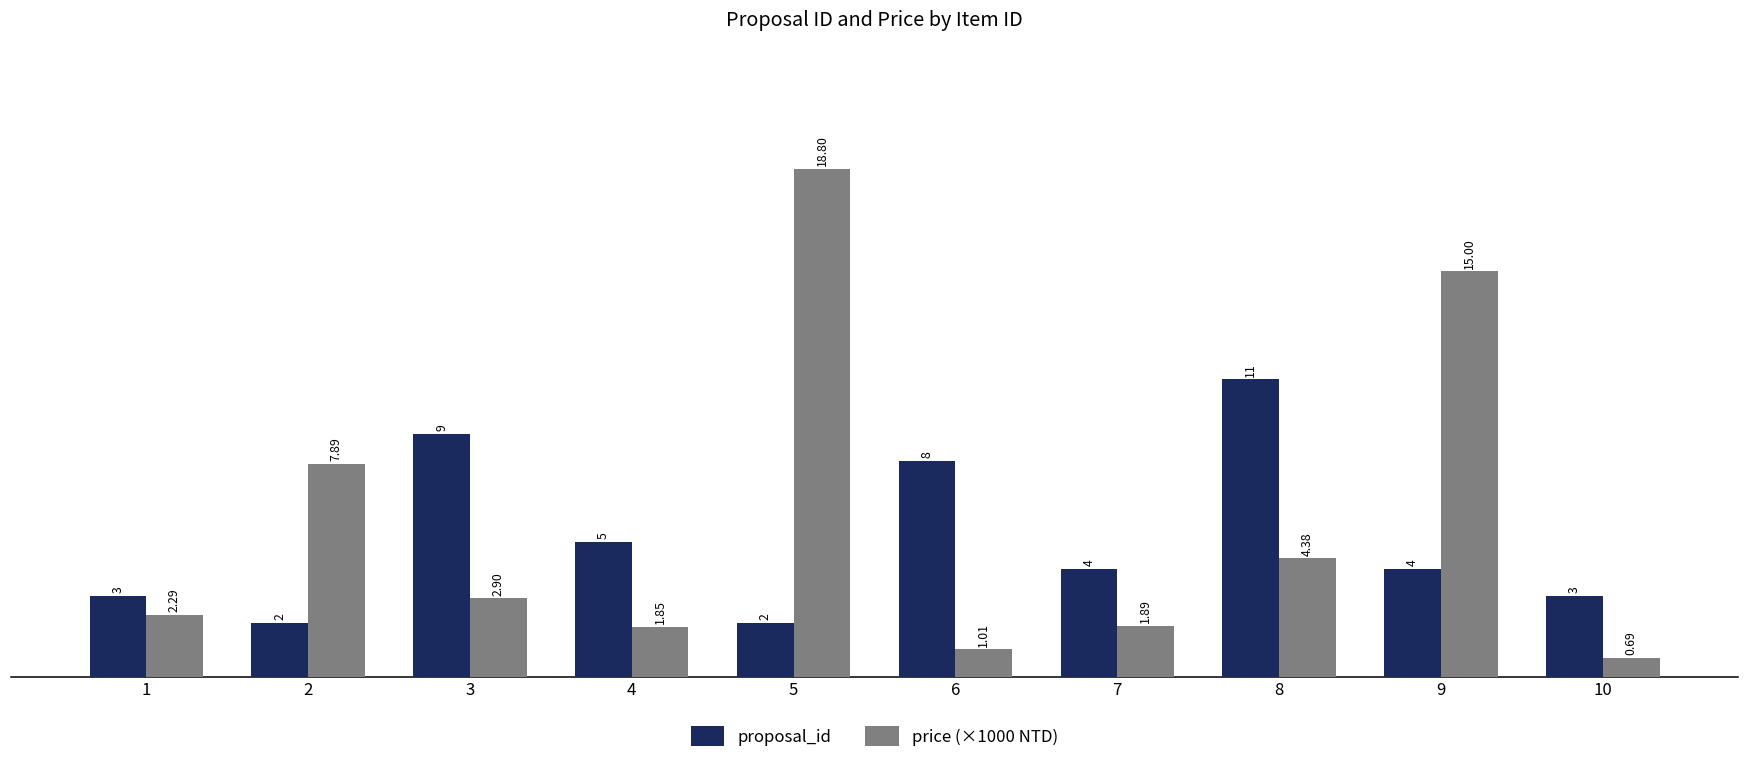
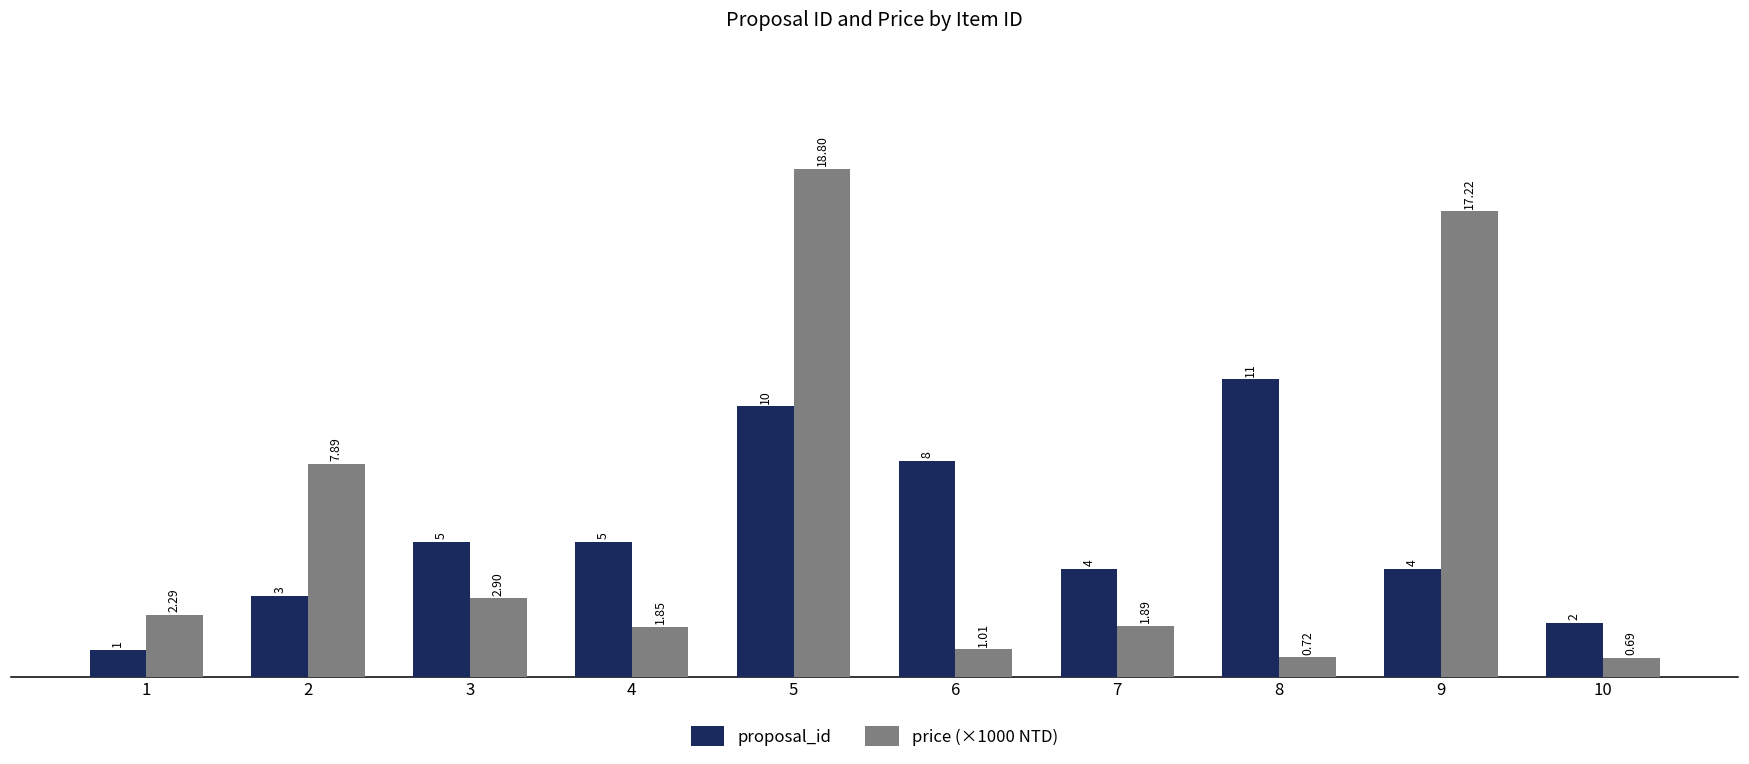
proposal_id, 1: 3 -> 1
proposal_id, 2: 2 -> 3
proposal_id, 3: 9 -> 5
proposal_id, 5: 2 -> 10
price (×1000 NTD), 8: 4.38 -> 0.72
price (×1000 NTD), 9: 15.00 -> 17.22
proposal_id, 10: 3 -> 2
